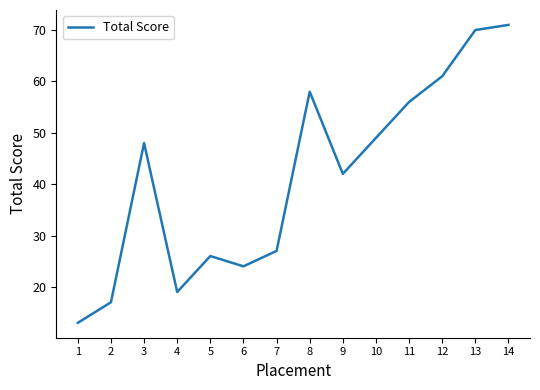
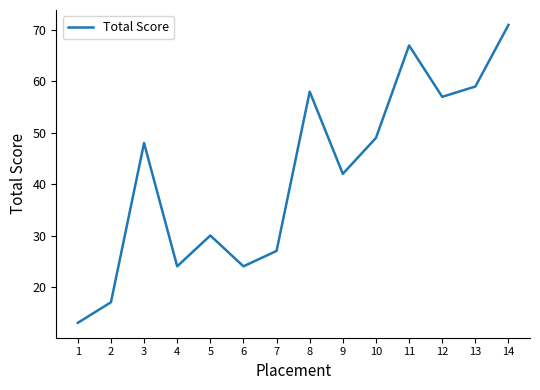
4: 19 -> 24
5: 26 -> 30
11: 56 -> 67
12: 61 -> 57
13: 70 -> 59
